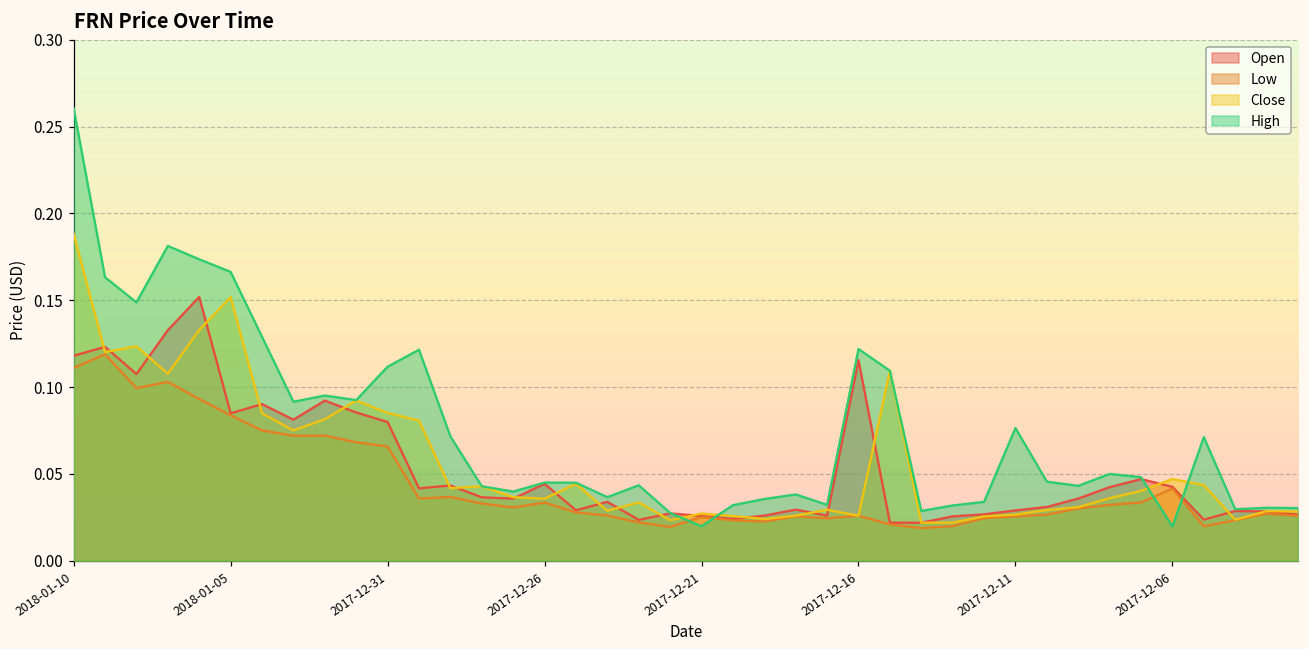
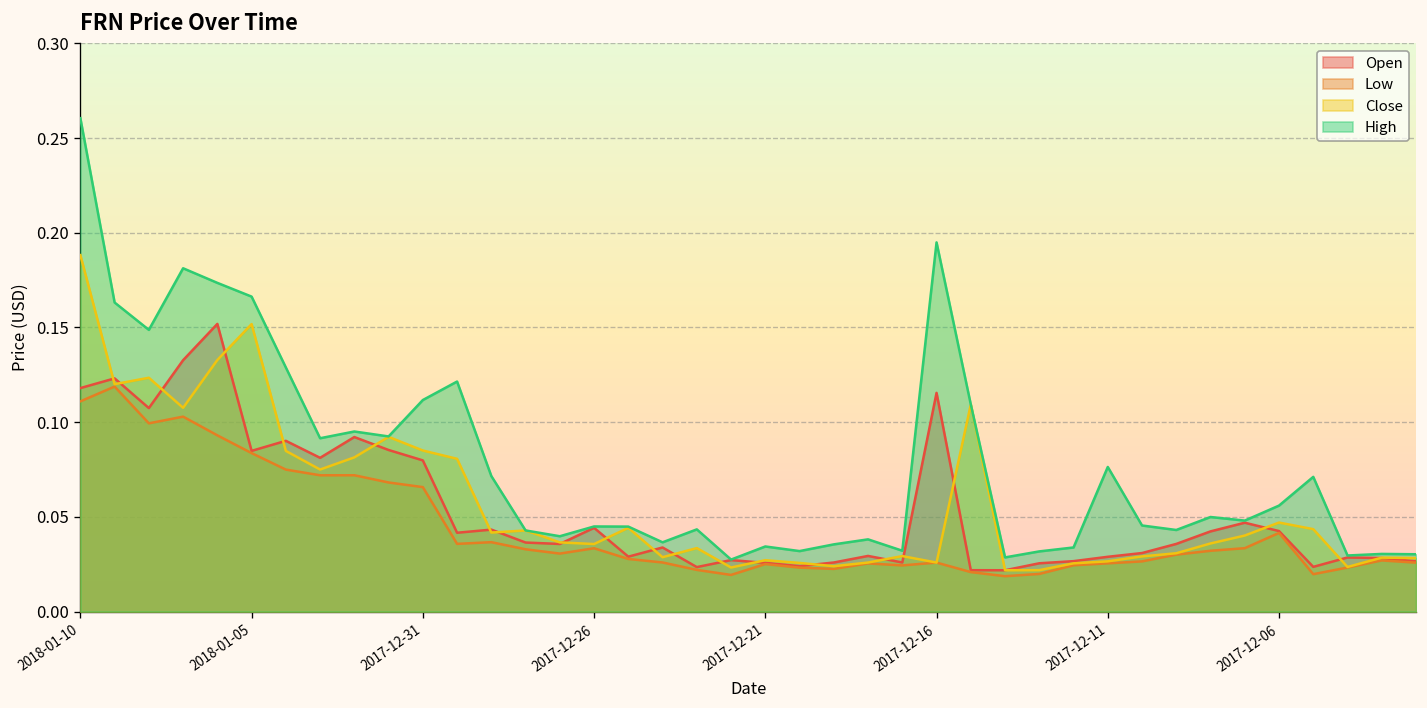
High, 2017-12-21: 0.020 -> 0.034
High, 2017-12-16: 0.122 -> 0.195
High, 2017-12-06: 0.020 -> 0.056
